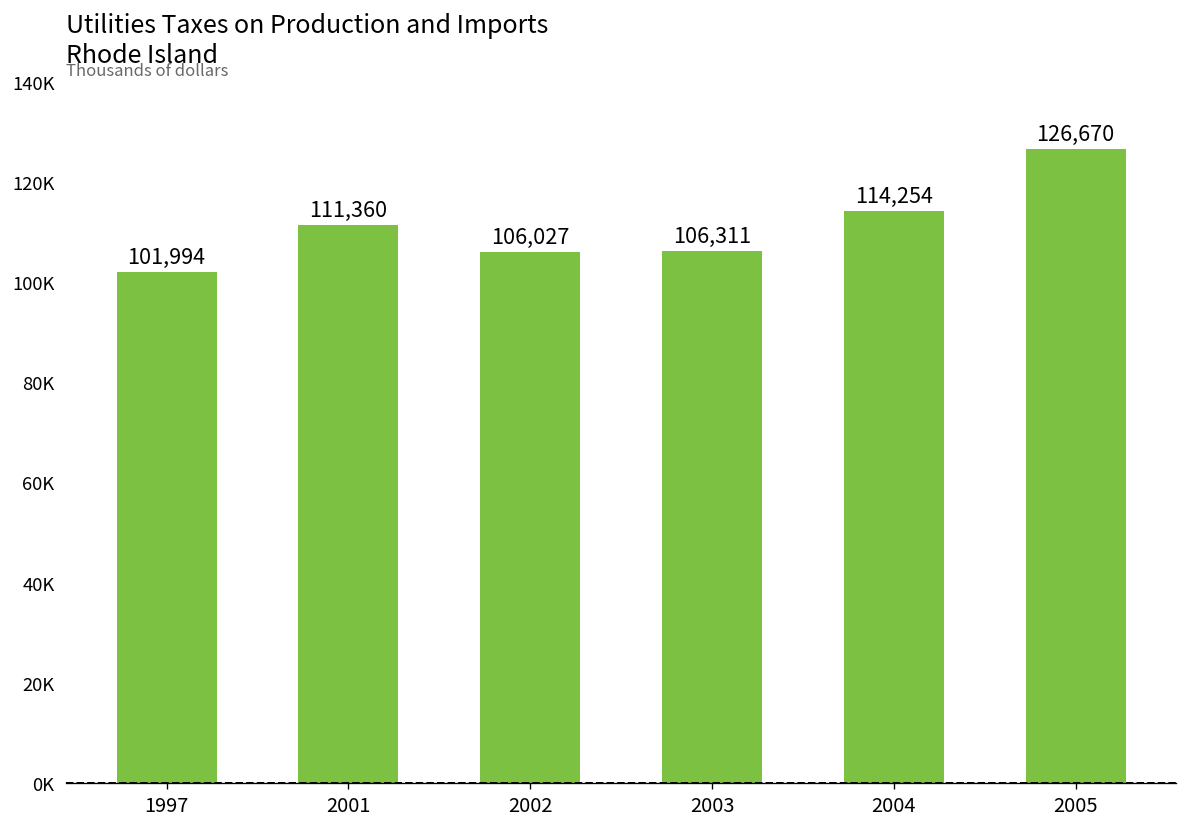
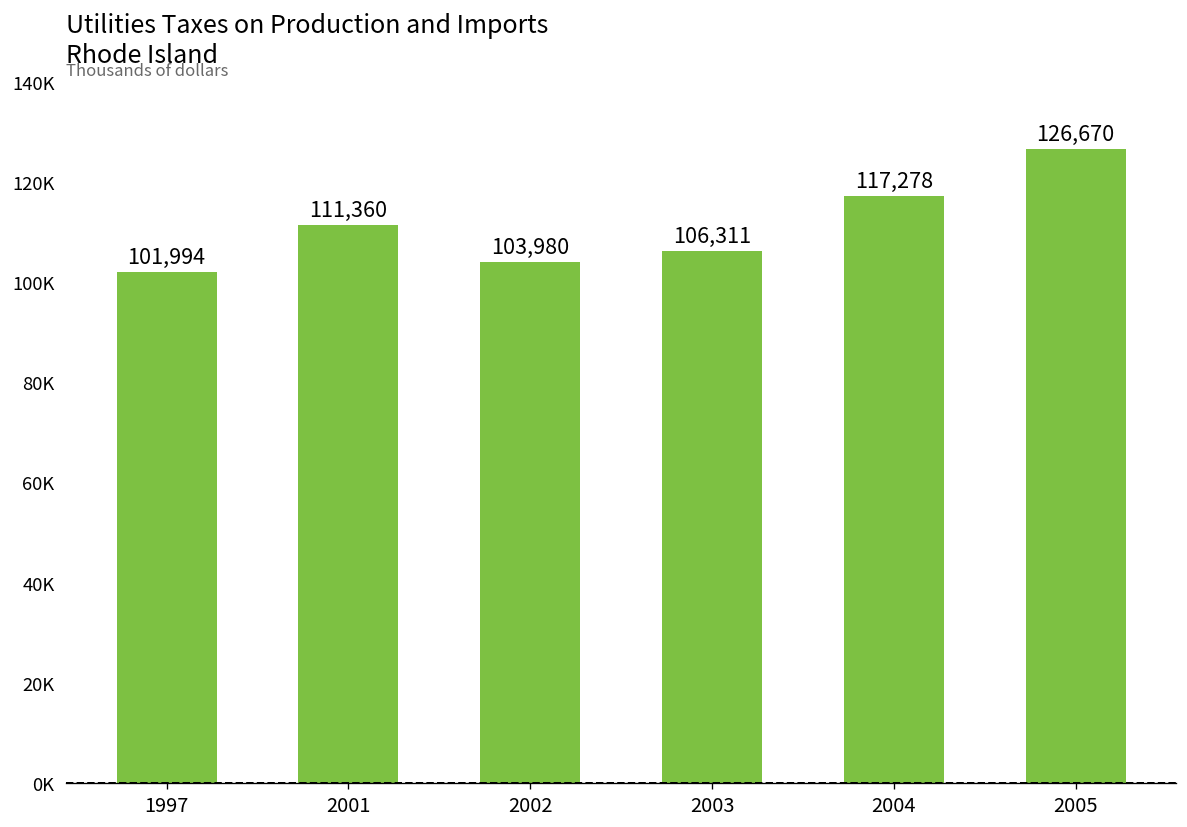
2002: 106,027 -> 103,980
2004: 114,254 -> 117,278
